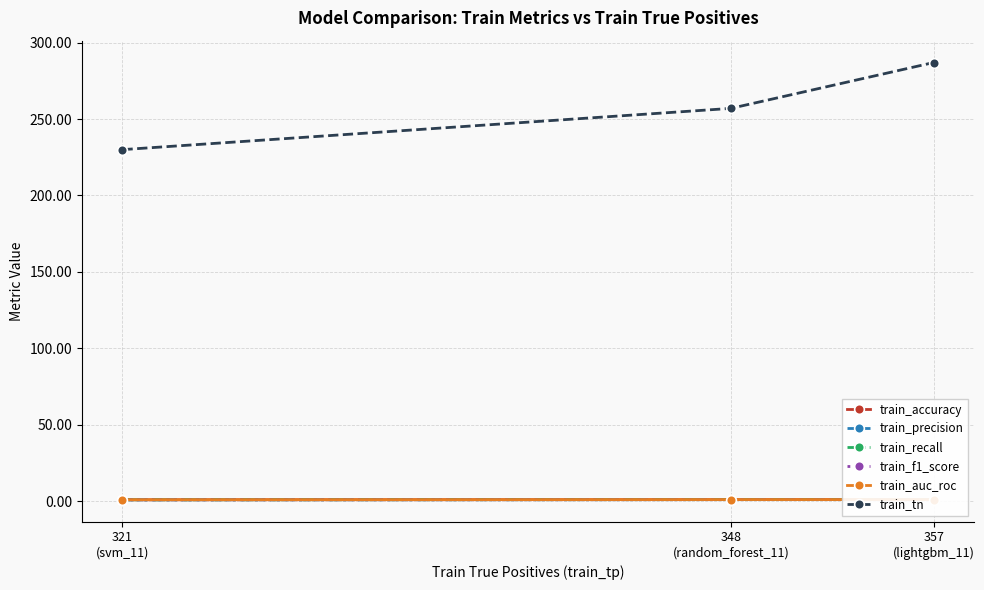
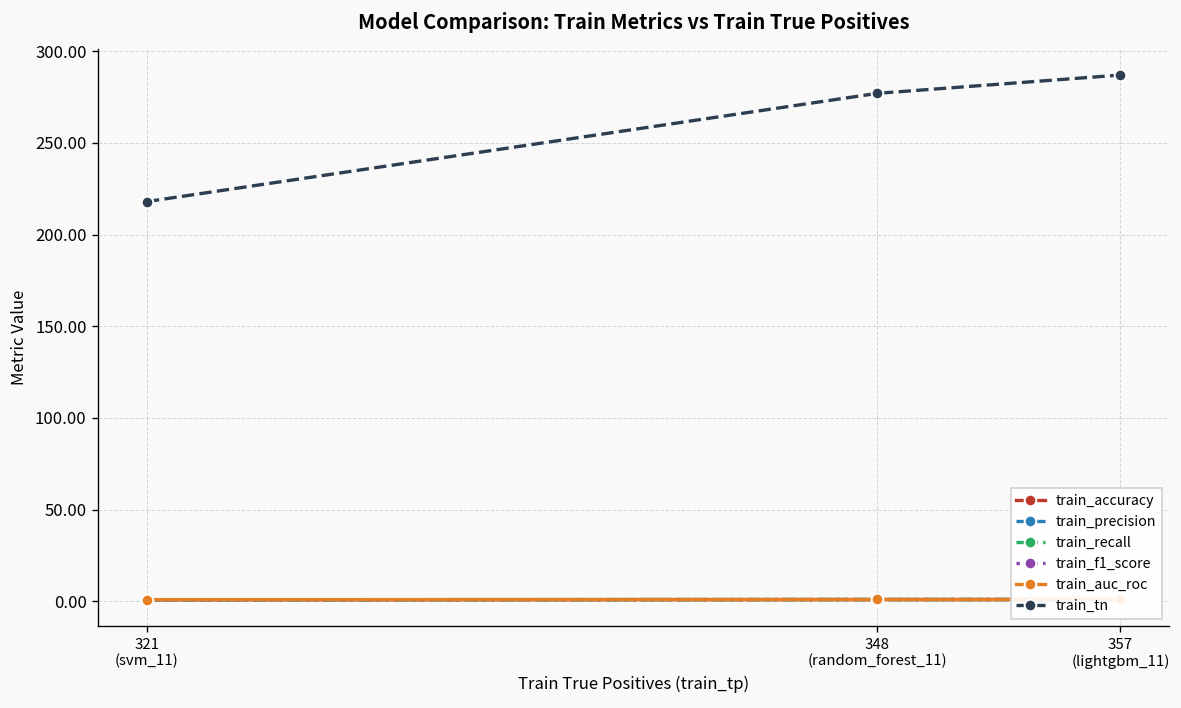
train_tn, 321 (svm_11): 230 -> 218
train_tn, 348 (random_forest_11): 257 -> 277
